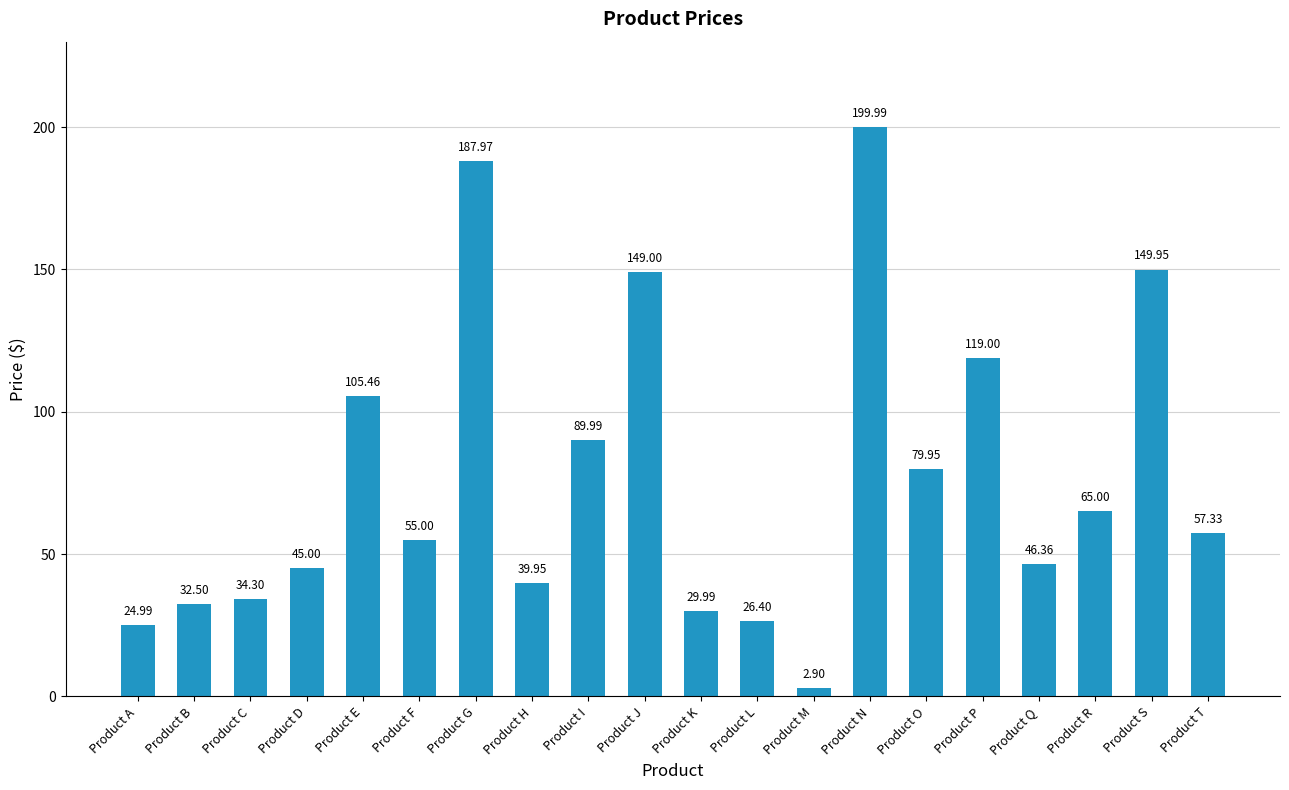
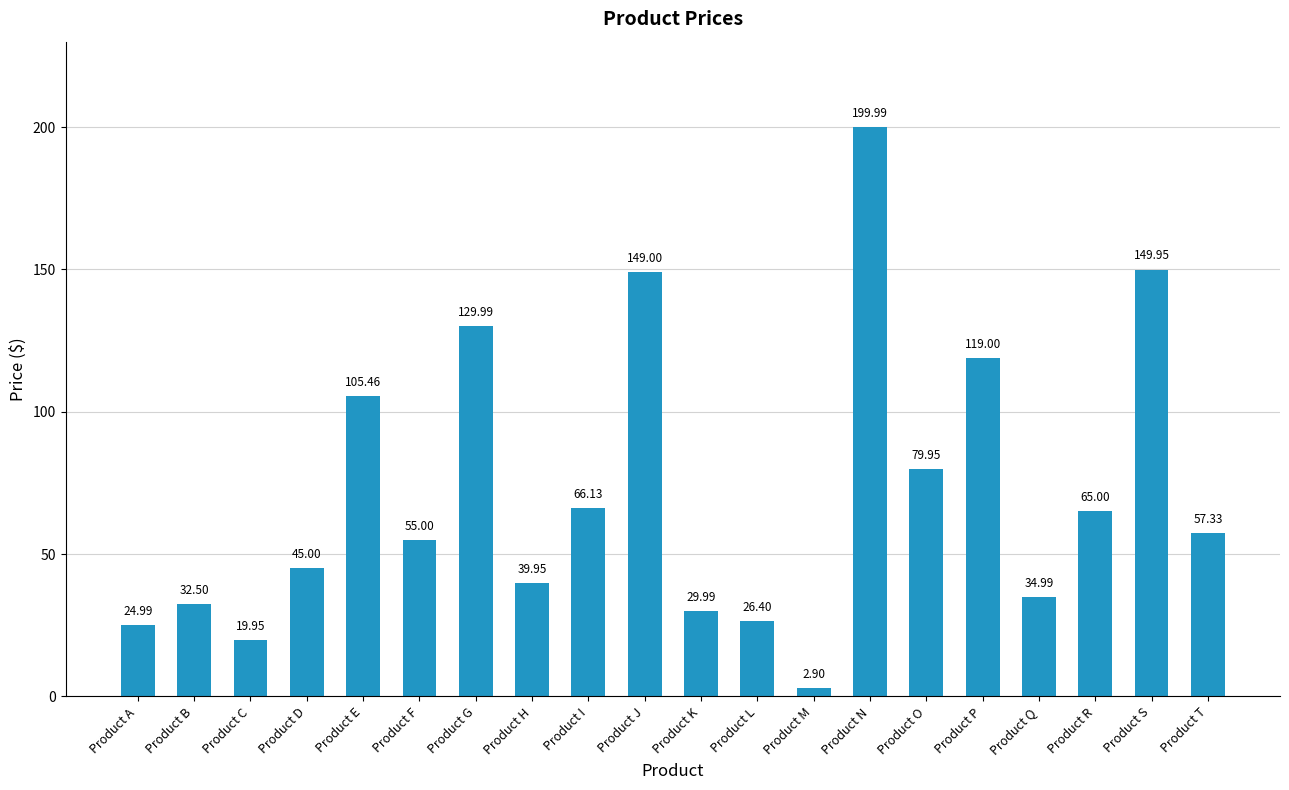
Product C: 34.30 -> 19.95
Product G: 187.97 -> 129.99
Product I: 89.99 -> 66.13
Product Q: 46.36 -> 34.99
